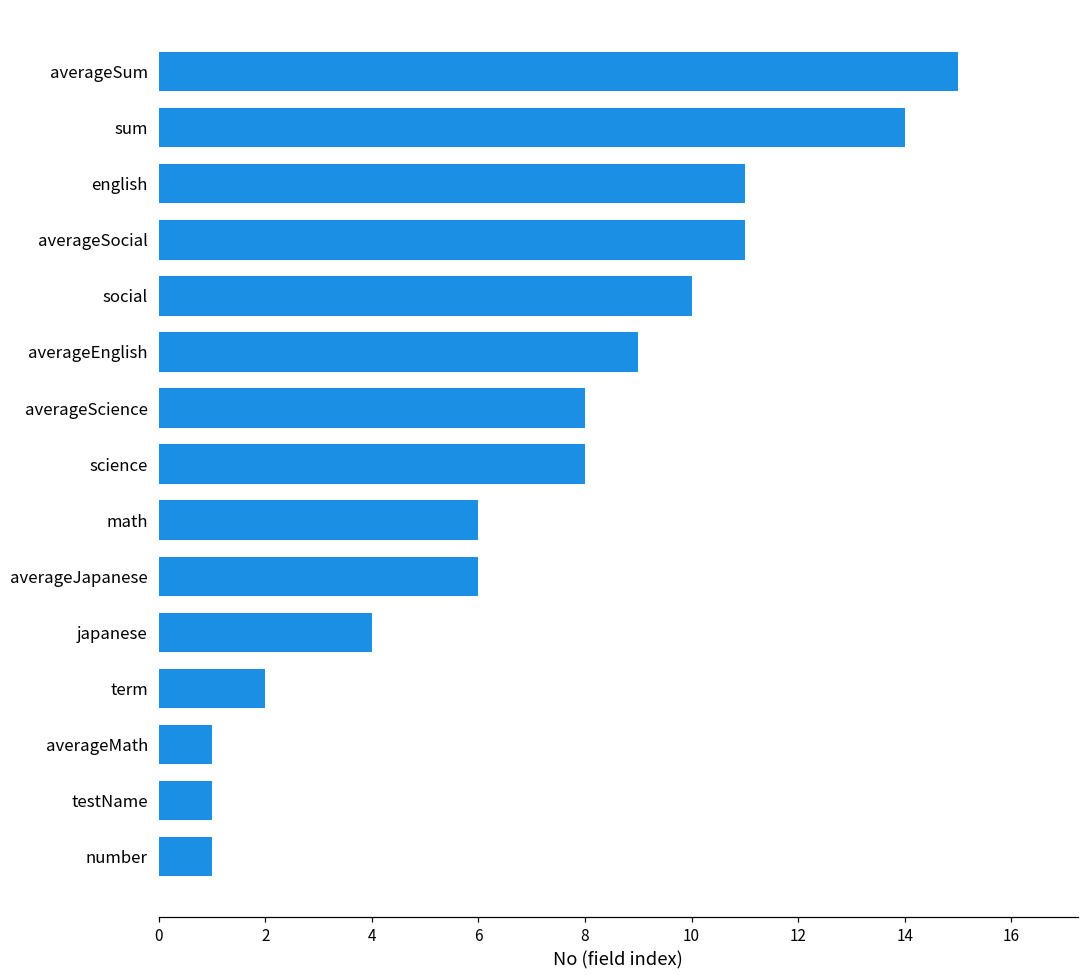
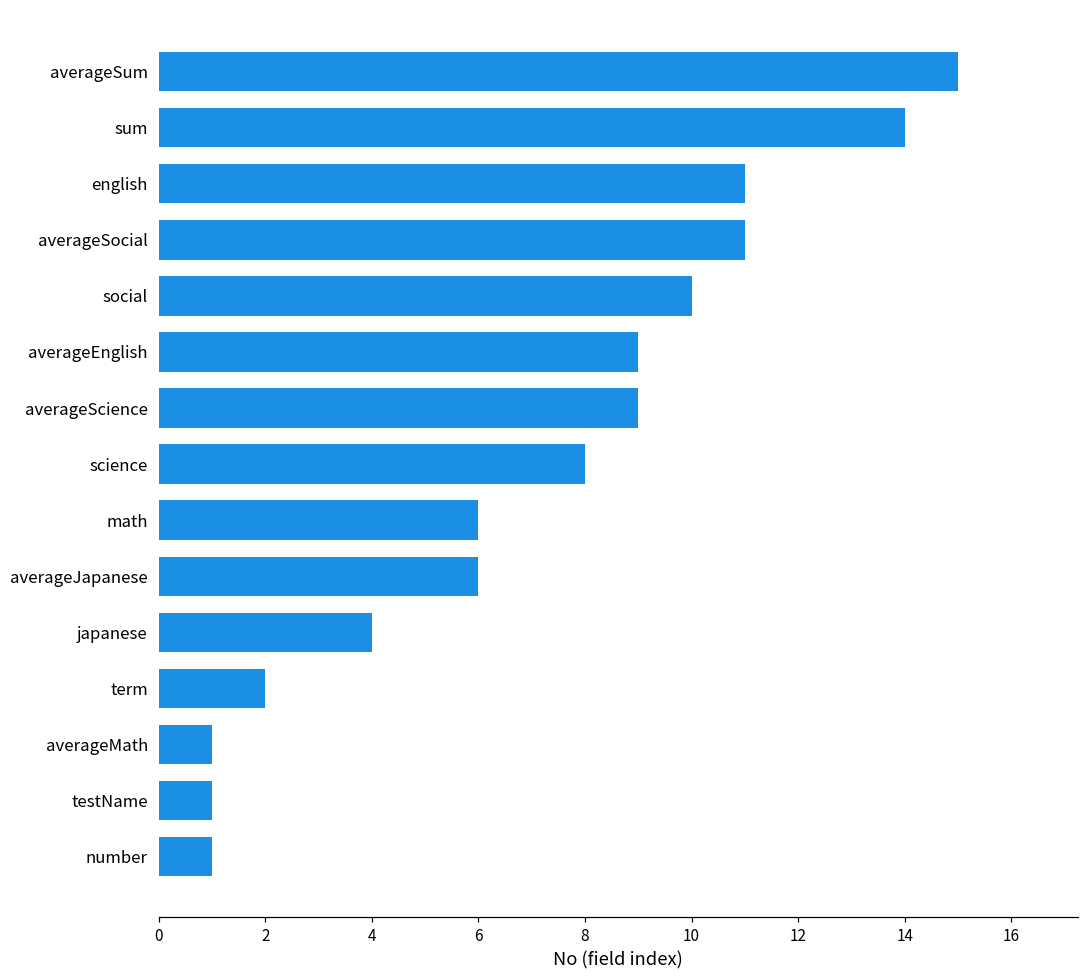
averageScience: 8 -> 9
